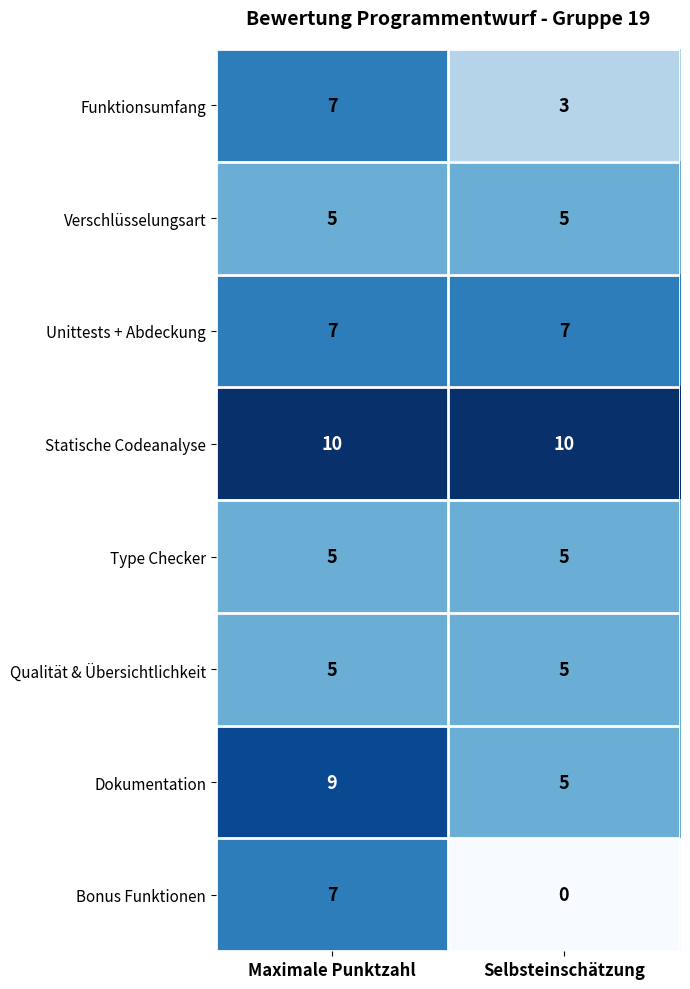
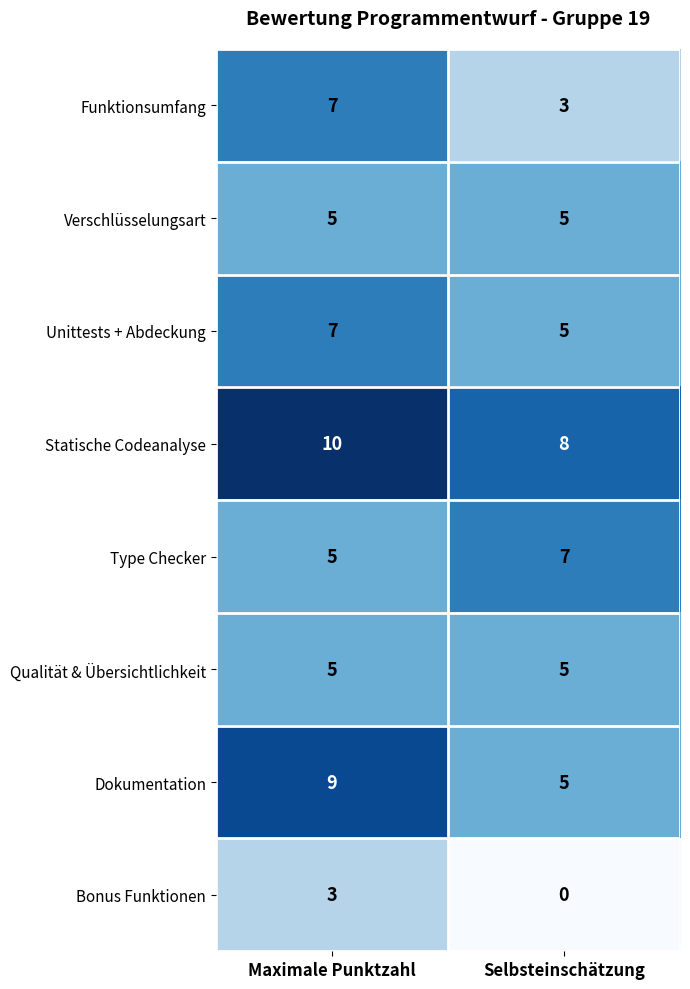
Unittests + Abdeckung, Selbsteinschätzung: 7 -> 5
Statische Codeanalyse, Selbsteinschätzung: 10 -> 8
Type Checker, Selbsteinschätzung: 5 -> 7
Bonus Funktionen, Maximale Punktzahl: 7 -> 3
